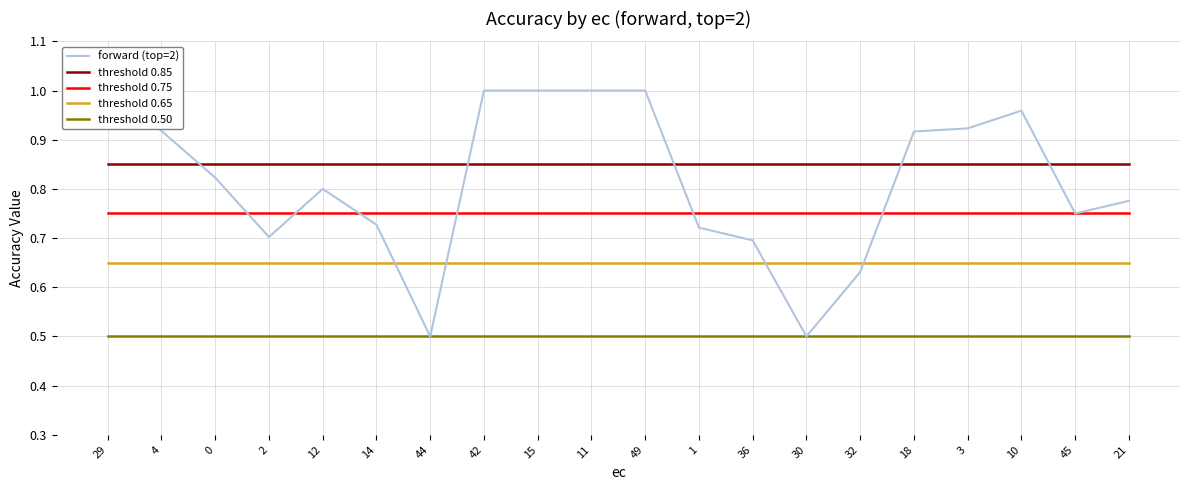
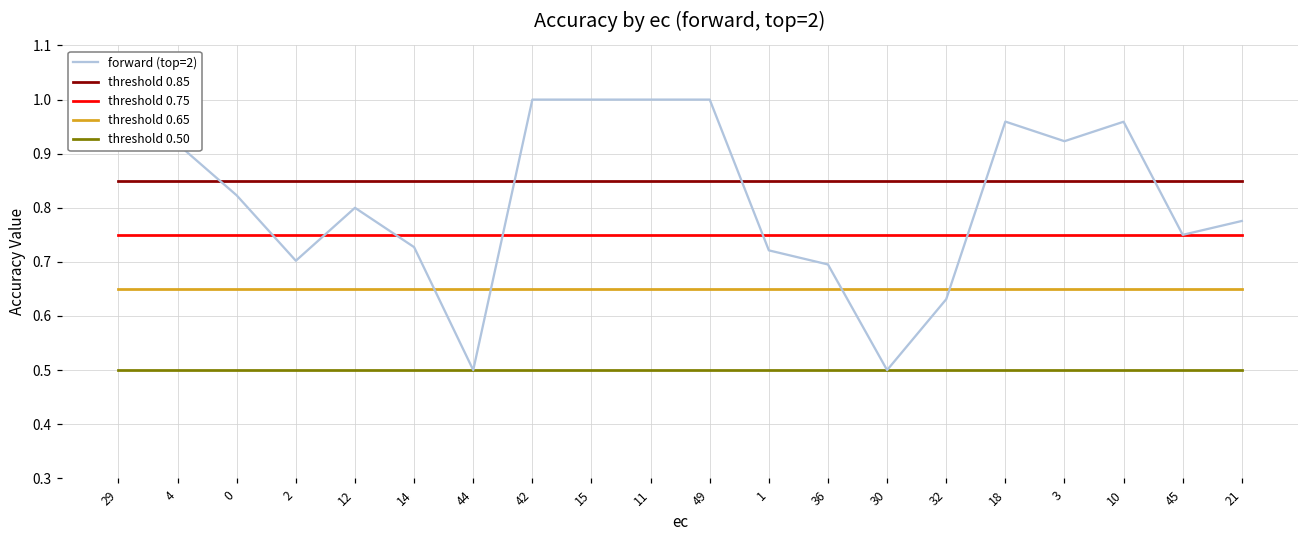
forward (top=2), 18: 0.92 -> 0.96
